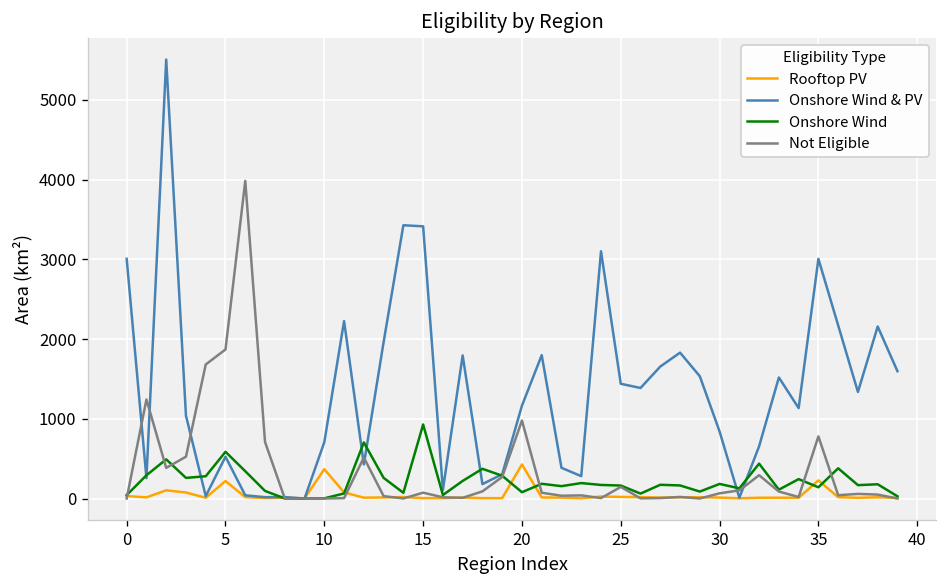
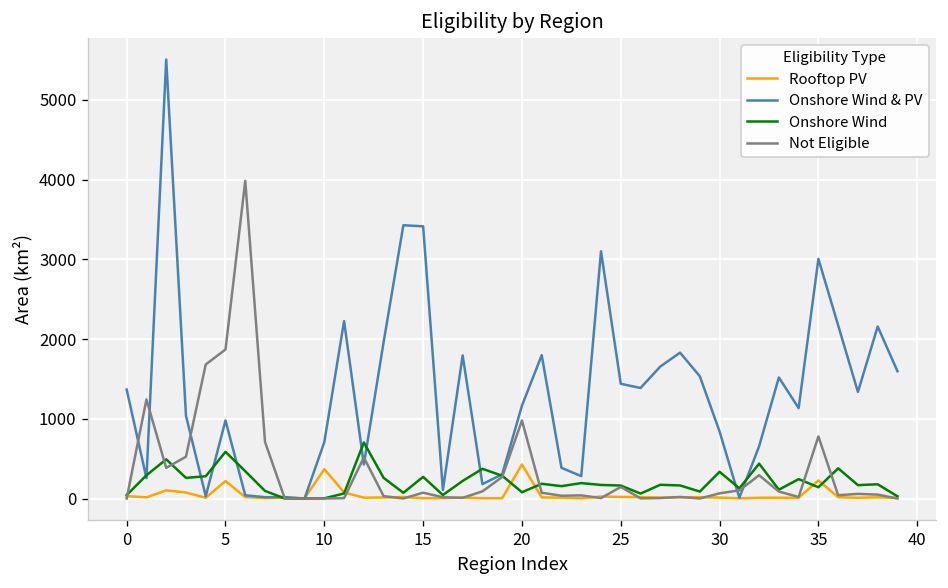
Onshore Wind & PV, 0: 3000 -> 1400
Onshore Wind & PV, 5: 500 -> 1000
Onshore Wind, 15: 900 -> 300
Onshore Wind, 30: 200 -> 300
